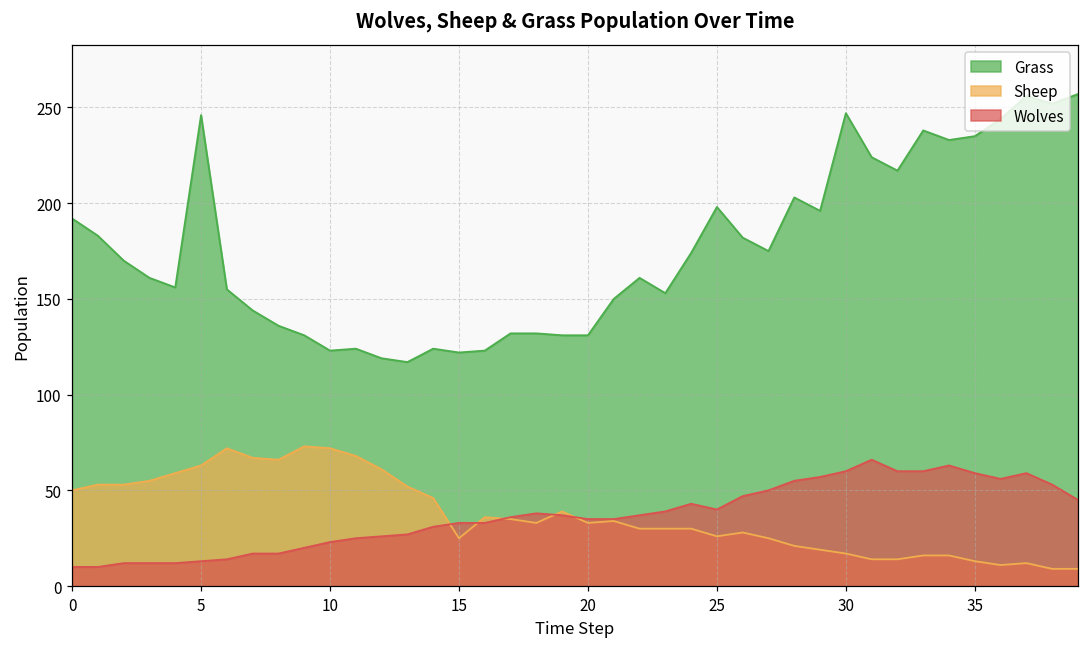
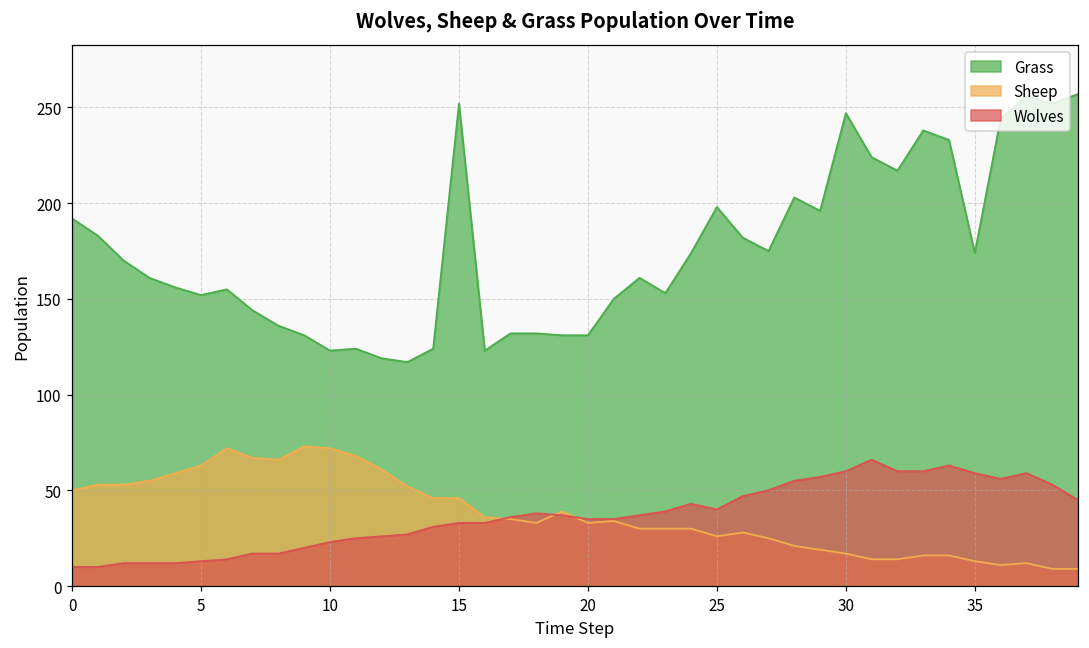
Grass, 5: 246 -> 152
Grass, 15: 122 -> 252
Sheep, 15: 25 -> 46
Grass, 35: 235 -> 174
